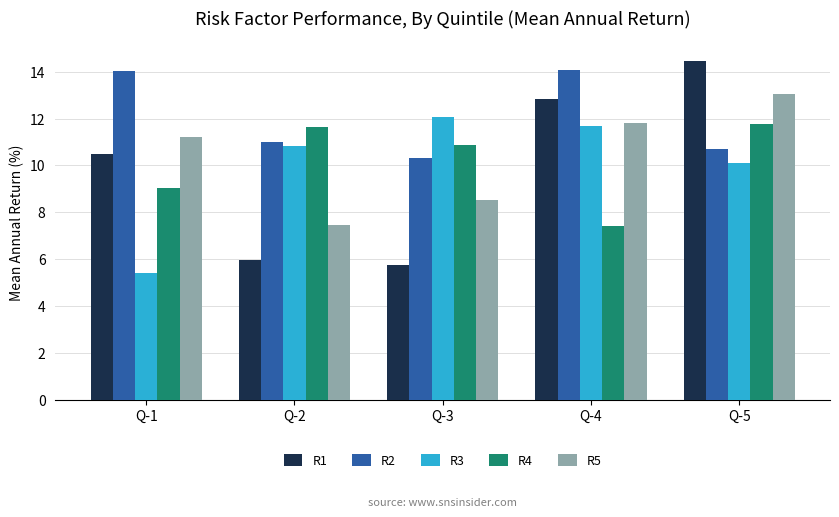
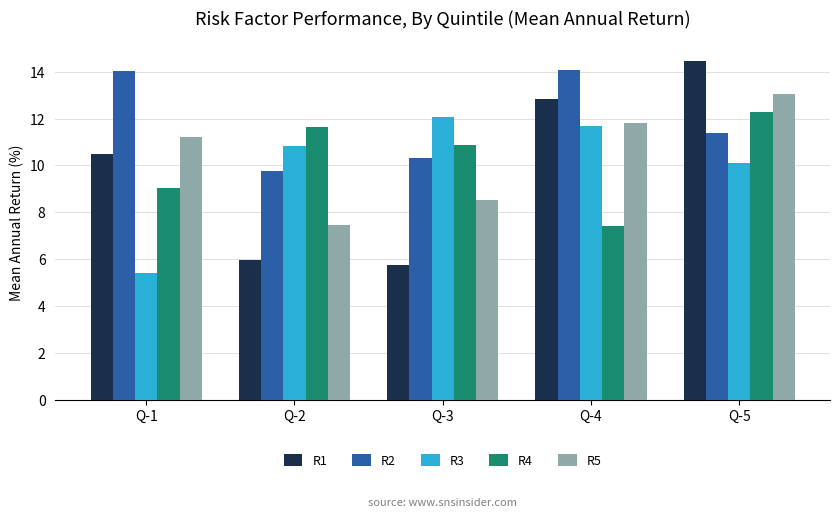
R2, Q-2: 11.0 -> 9.8
R2, Q-5: 10.7 -> 11.4
R4, Q-5: 11.8 -> 12.3
